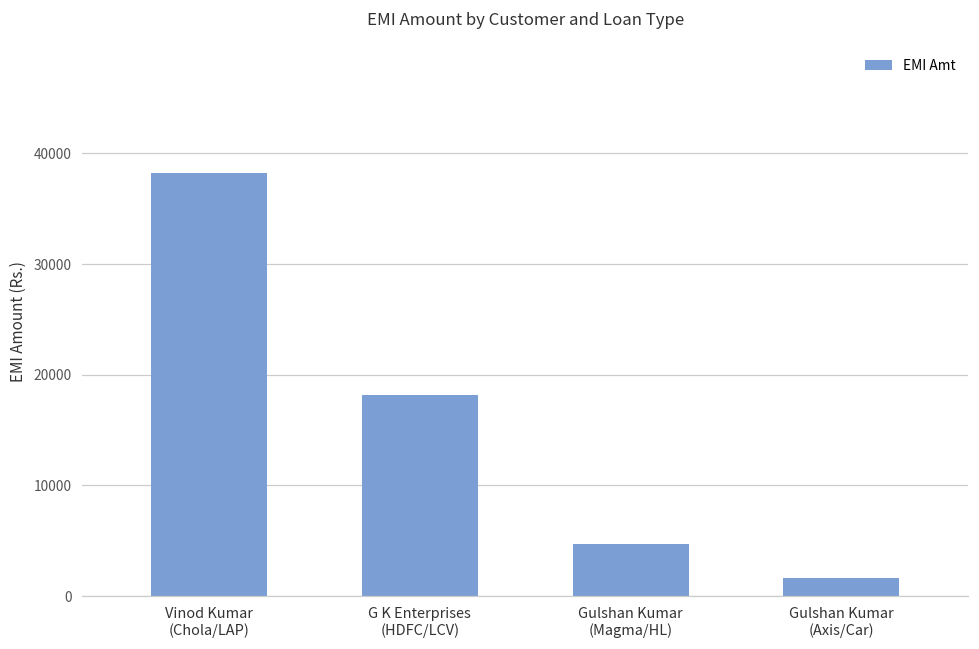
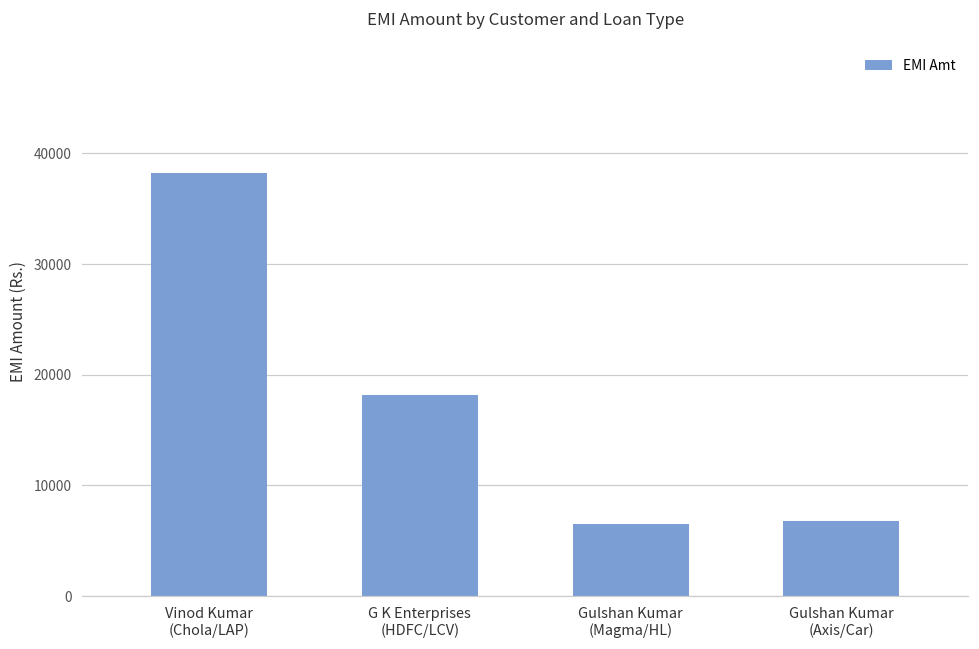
Gulshan Kumar (Magma/HL): 4700 -> 6500
Gulshan Kumar (Axis/Car): 1600 -> 6800
